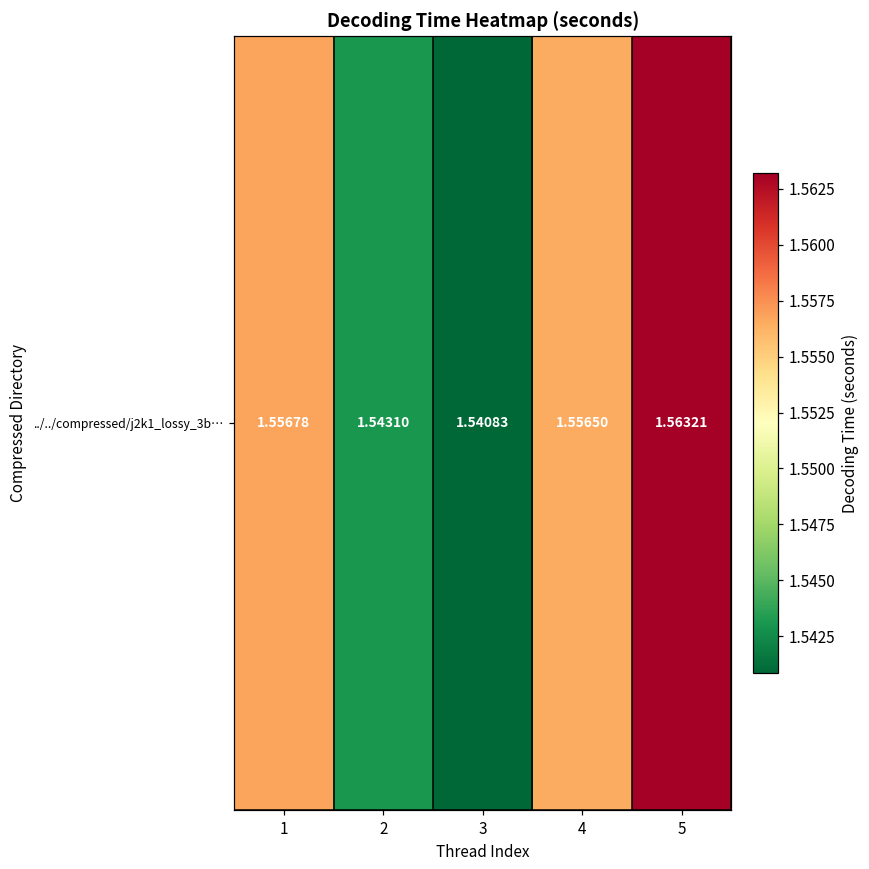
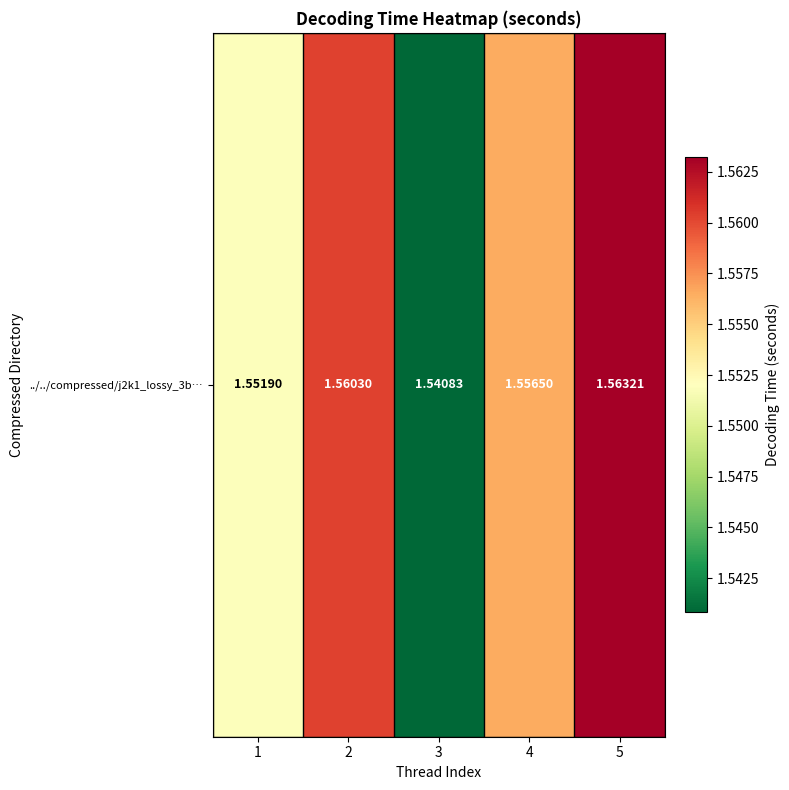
../../compressed/j2k1_lossy_3b…, 1: 1.55678 -> 1.55190
../../compressed/j2k1_lossy_3b…, 2: 1.54310 -> 1.56030
